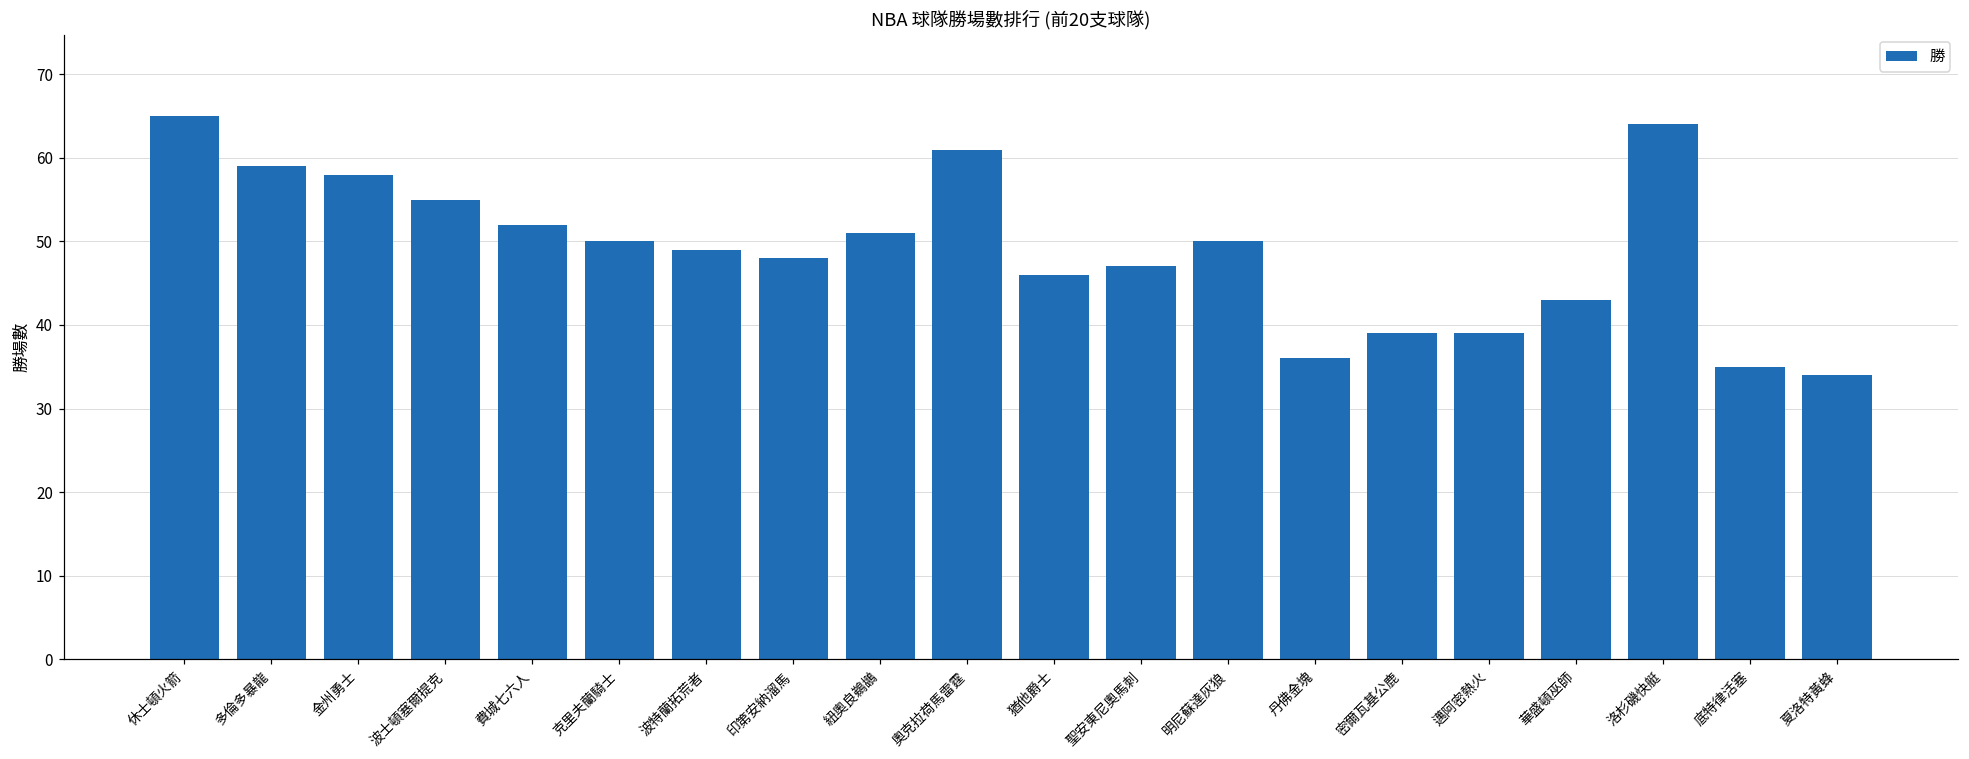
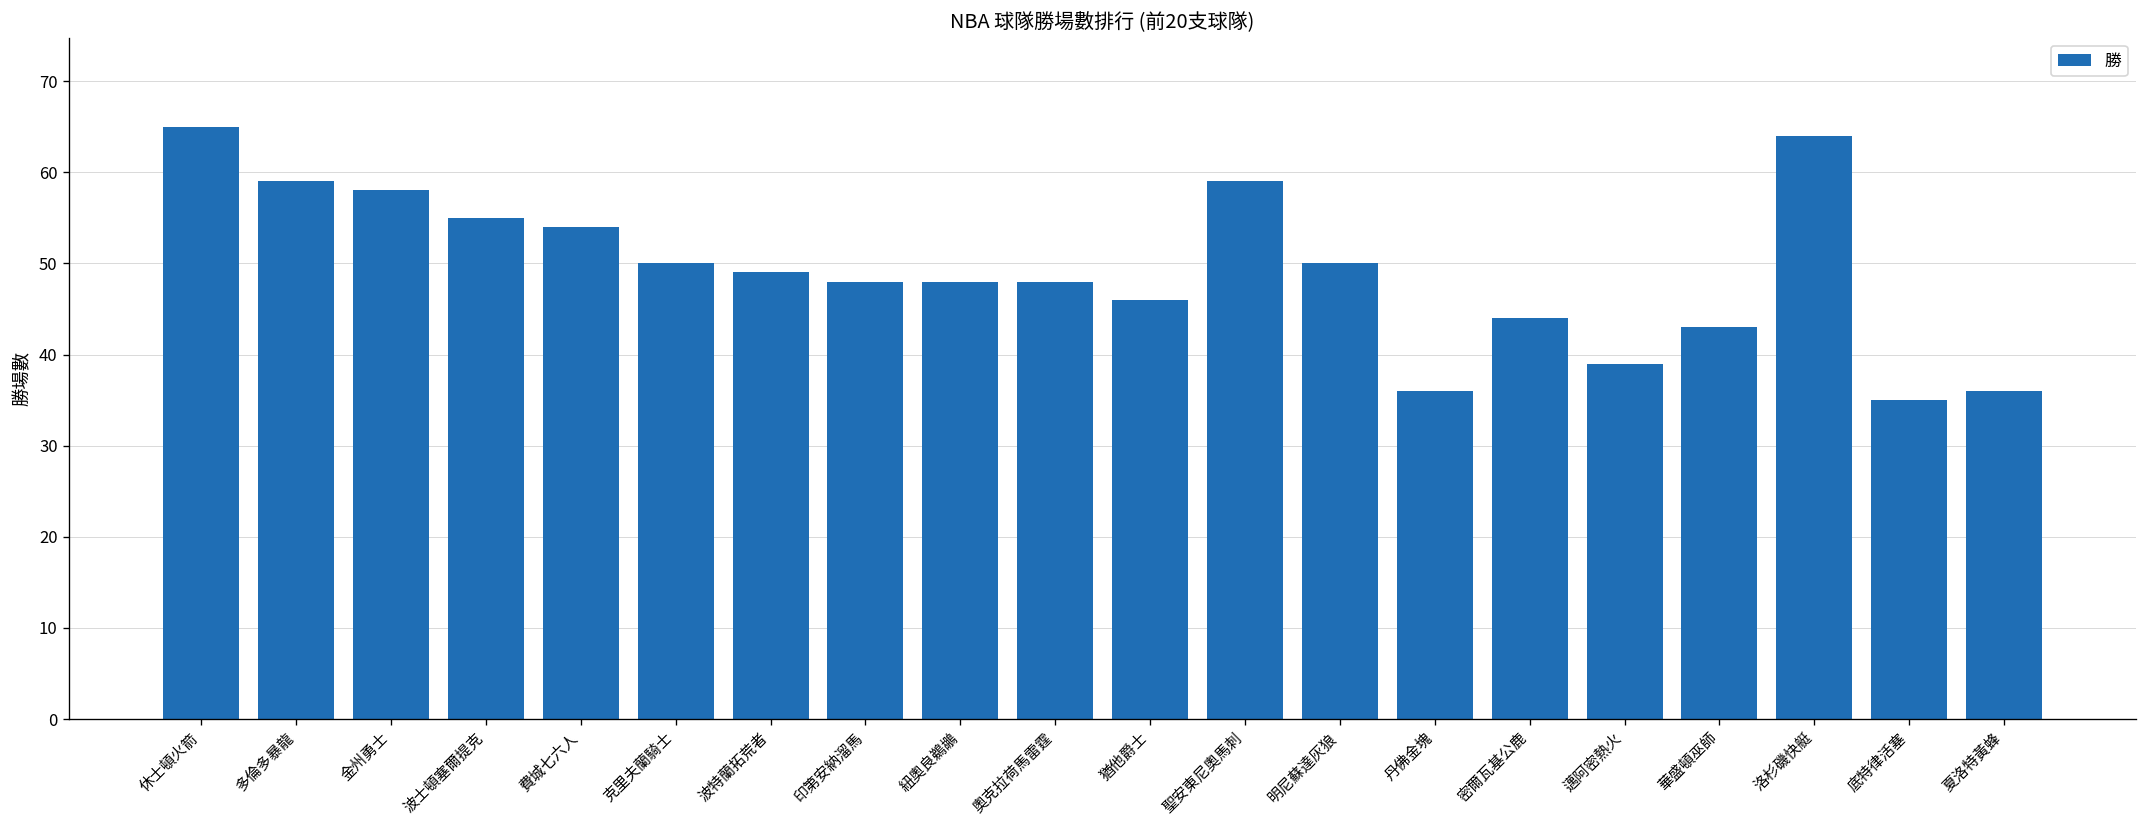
費城七六人: 52 -> 54
紐奧良鵜鶘: 51 -> 48
奧克拉荷馬雷霆: 61 -> 48
聖安東尼奧馬刺: 47 -> 59
密爾瓦基公鹿: 39 -> 44
夏洛特黃蜂: 34 -> 36
